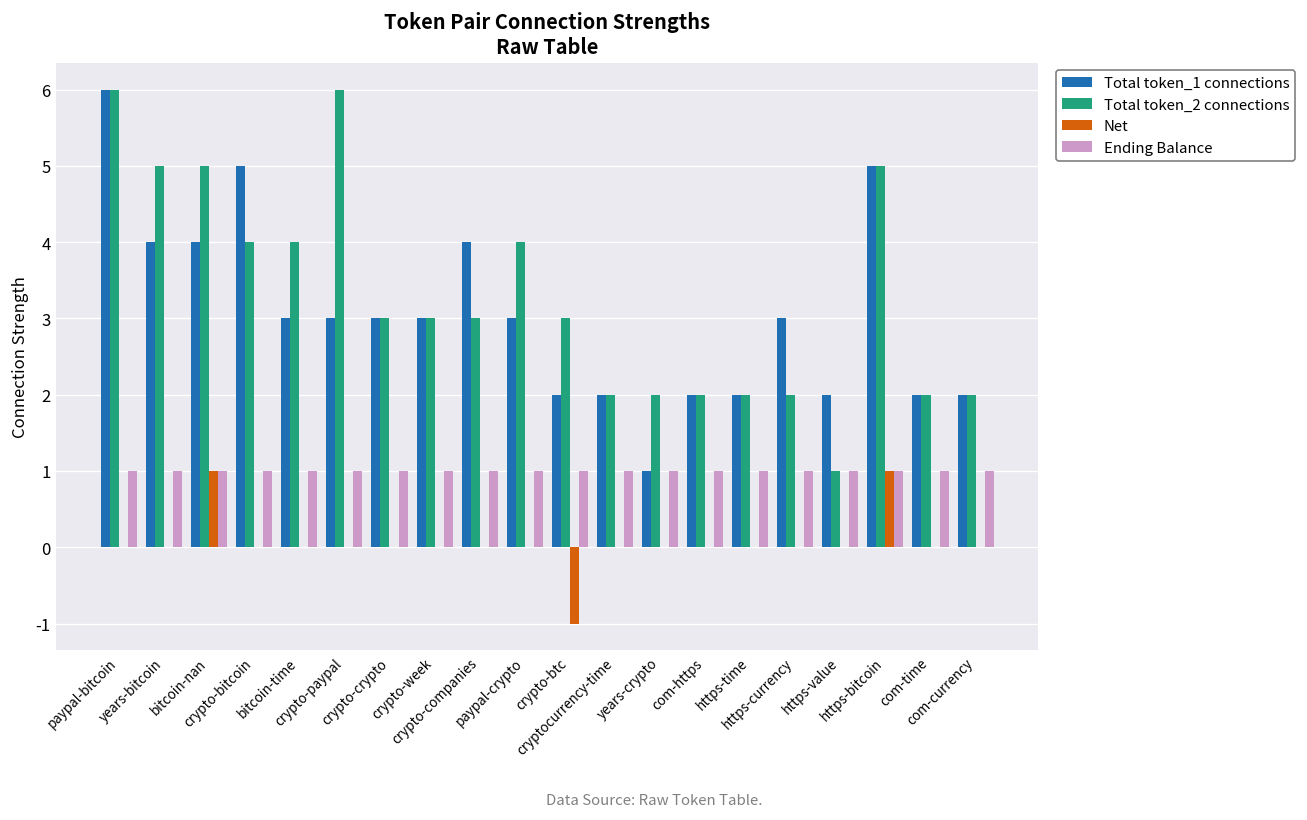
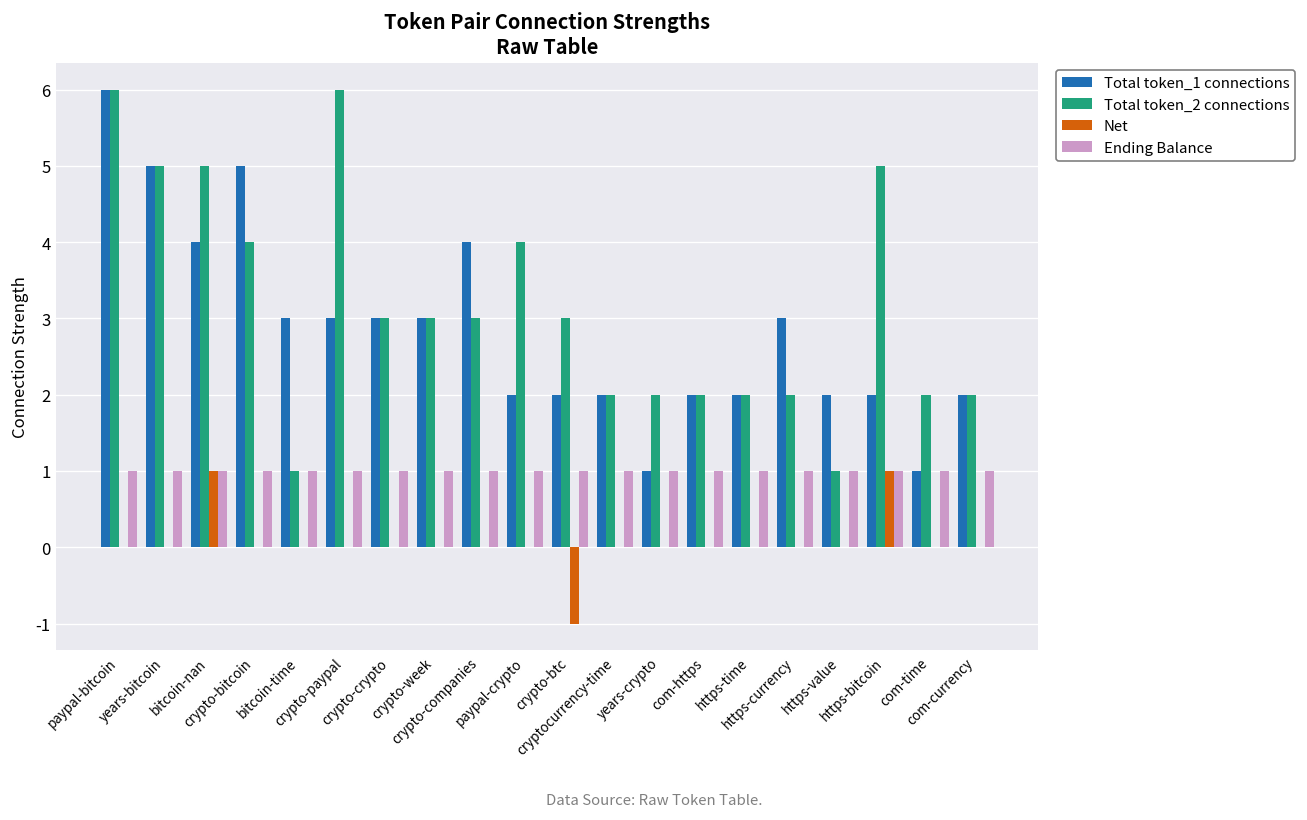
Total token_1 connections, years-bitcoin: 4 -> 5
Total token_2 connections, bitcoin-time: 4 -> 1
Total token_1 connections, paypal-crypto: 3 -> 2
Total token_1 connections, https-bitcoin: 5 -> 2
Total token_1 connections, com-time: 2 -> 1
